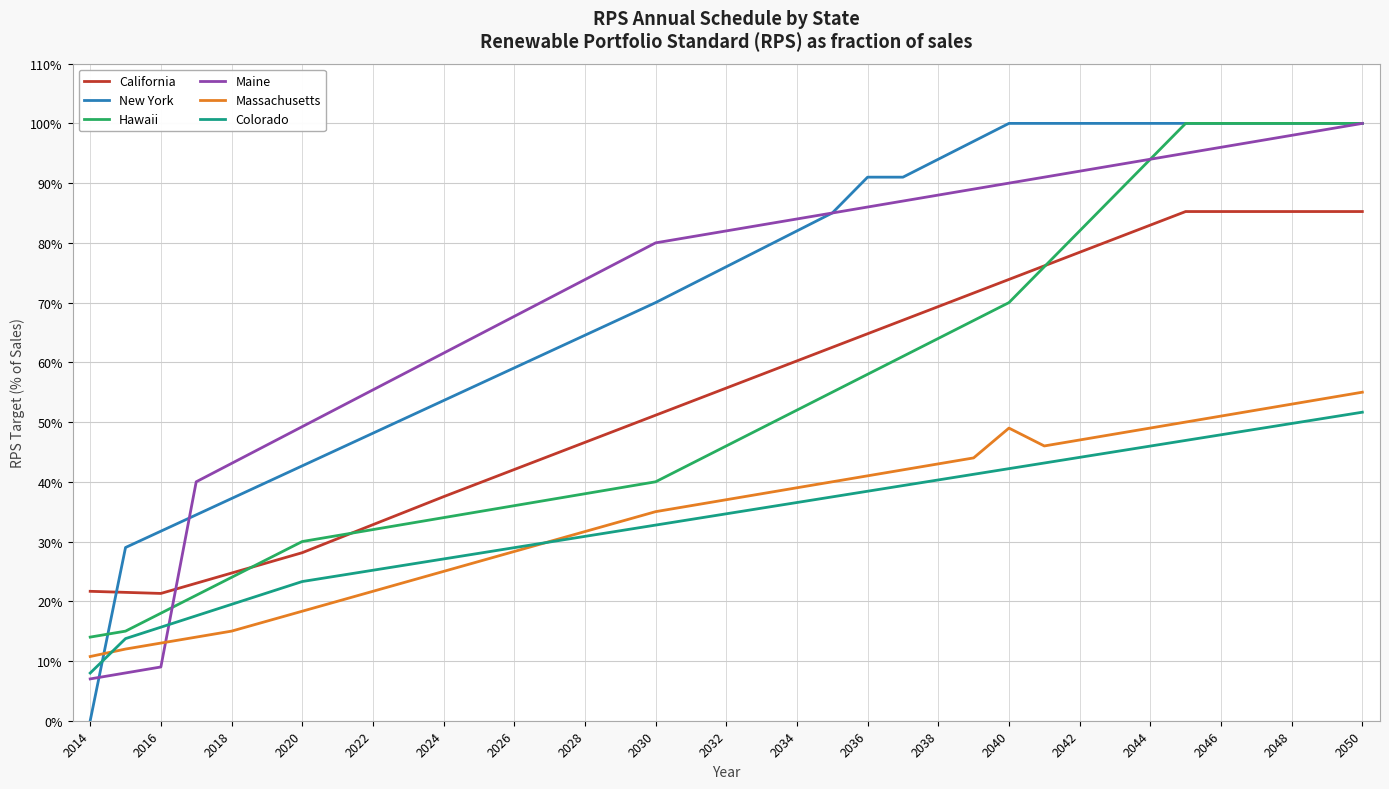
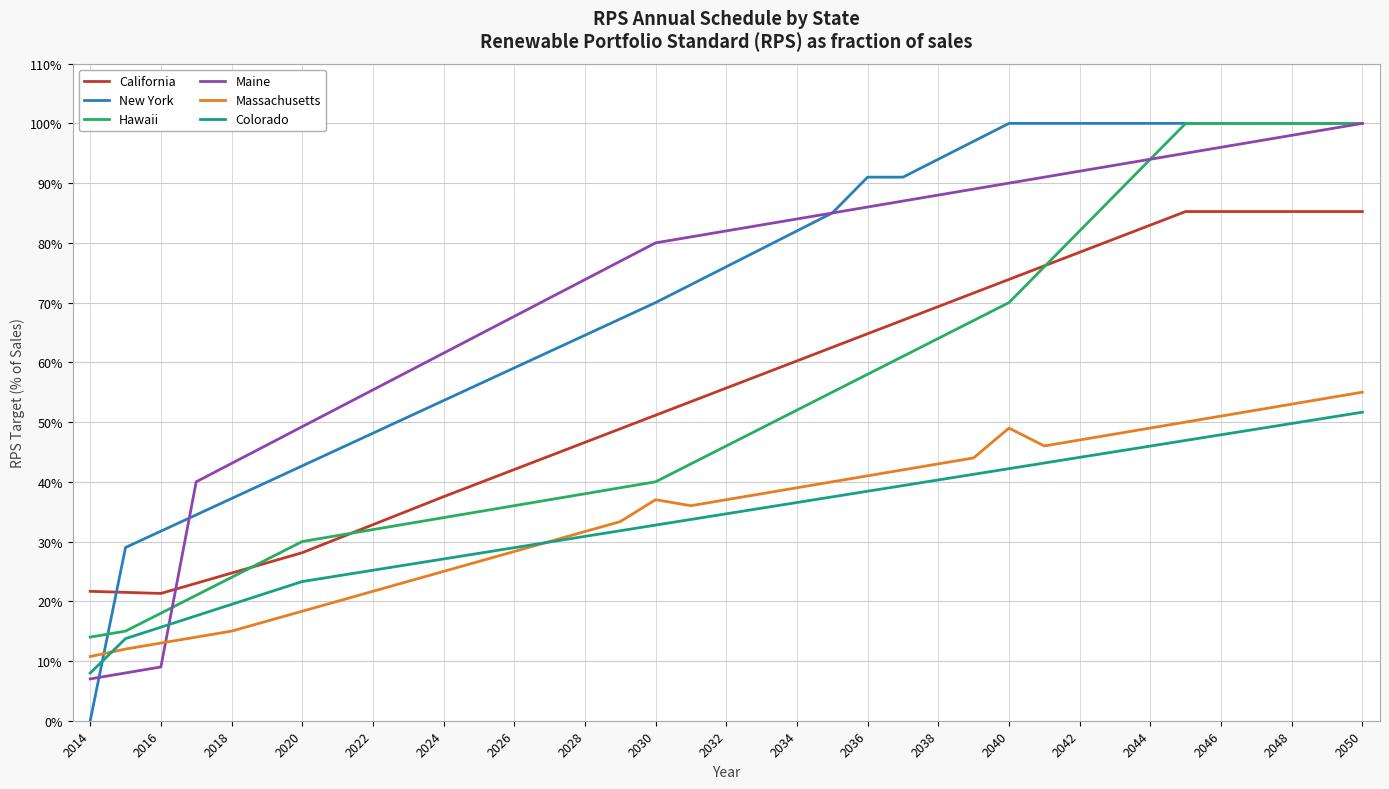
Massachusetts, 2030: 35% -> 37%
